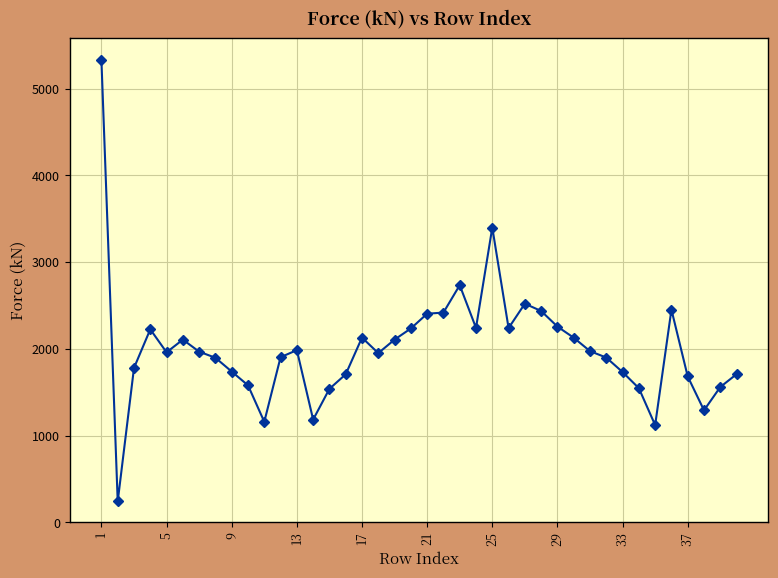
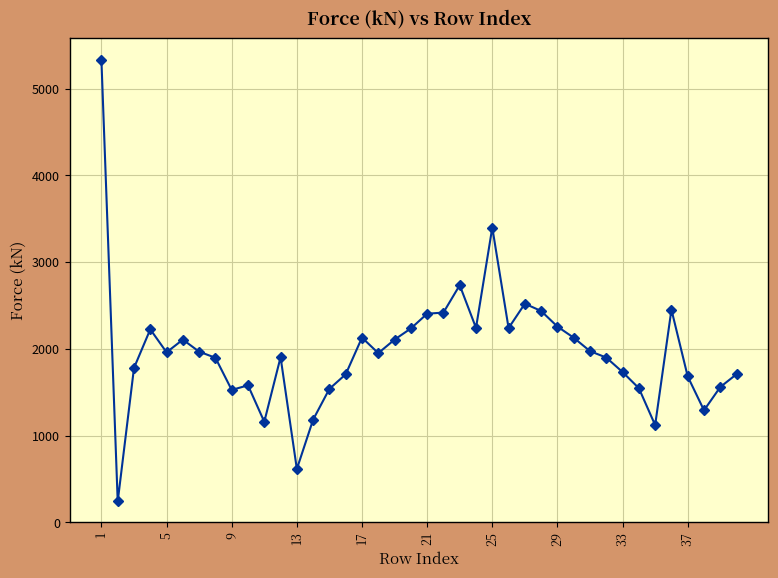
9: 1700 -> 1500
13: 2000 -> 600
